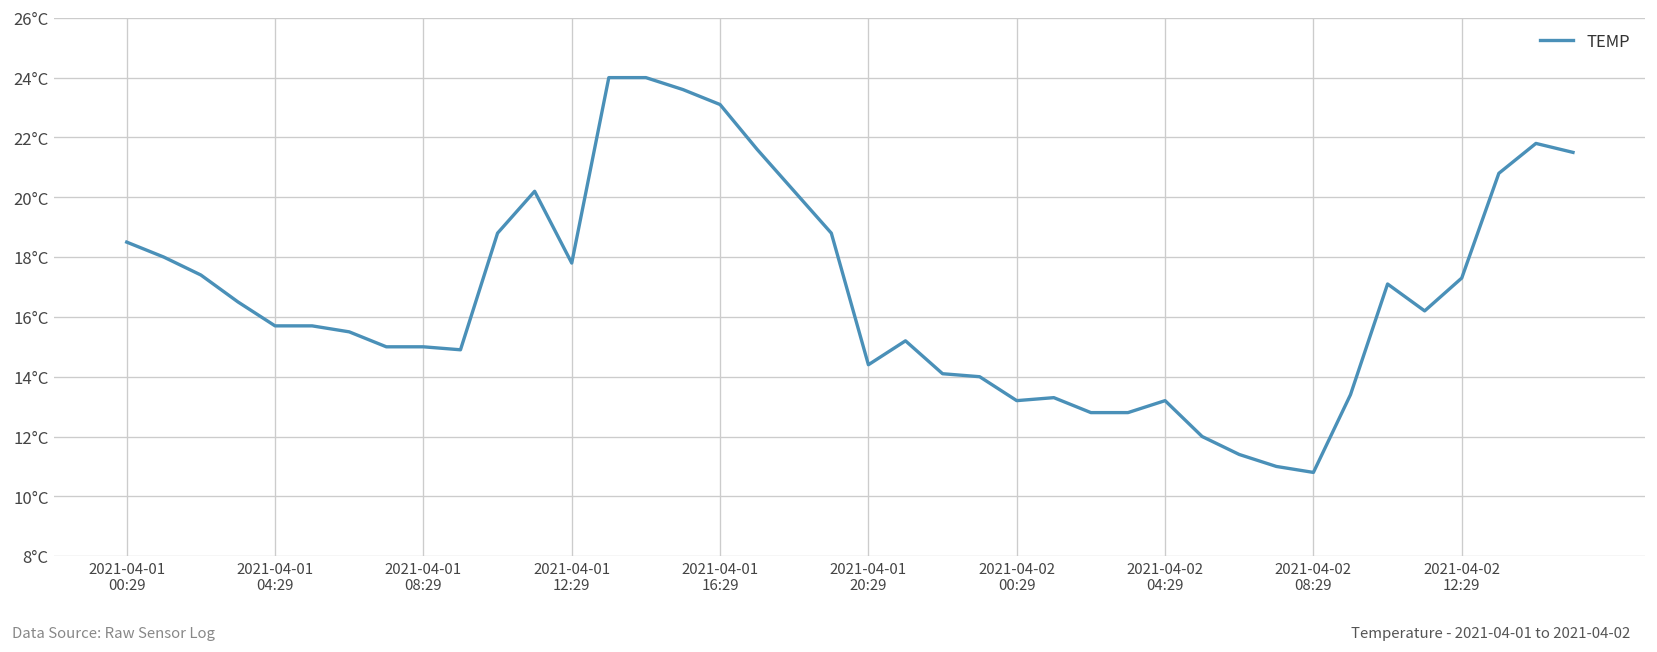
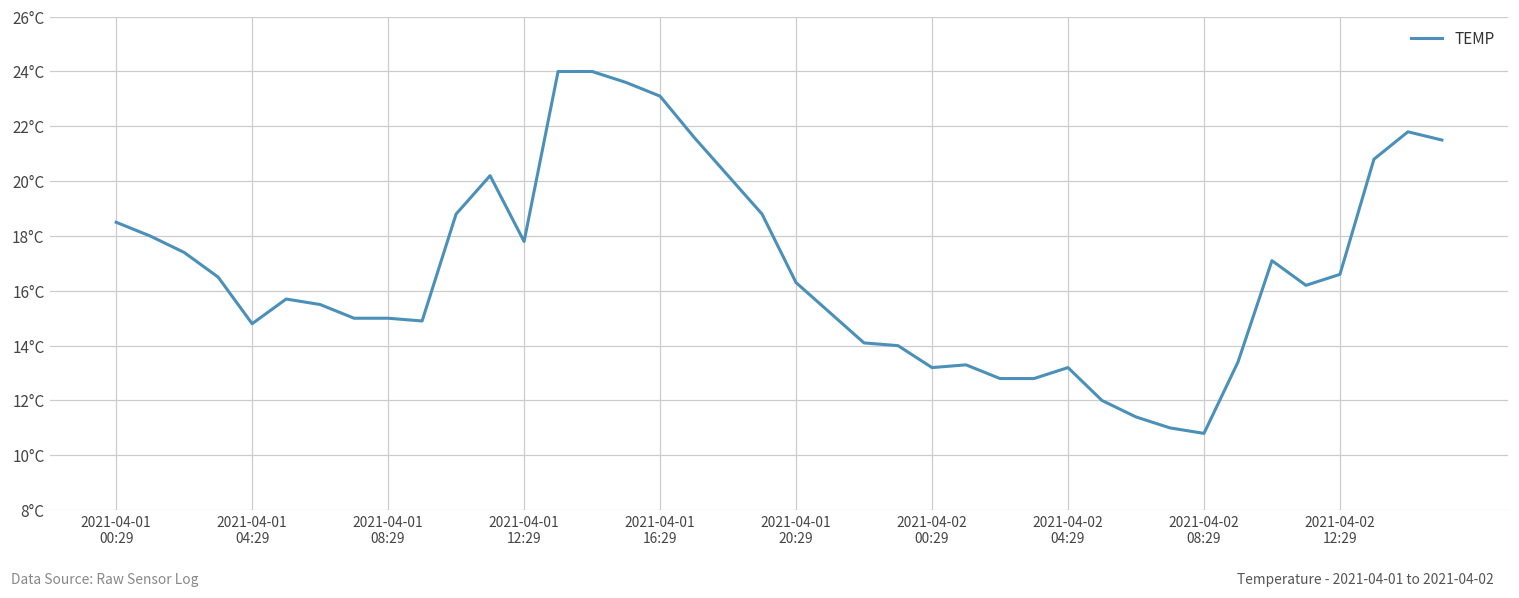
2021-04-01 04:29: 15.7°C -> 14.8°C
2021-04-01 20:29: 14.4°C -> 16.3°C
2021-04-02 12:29: 17.3°C -> 16.6°C
